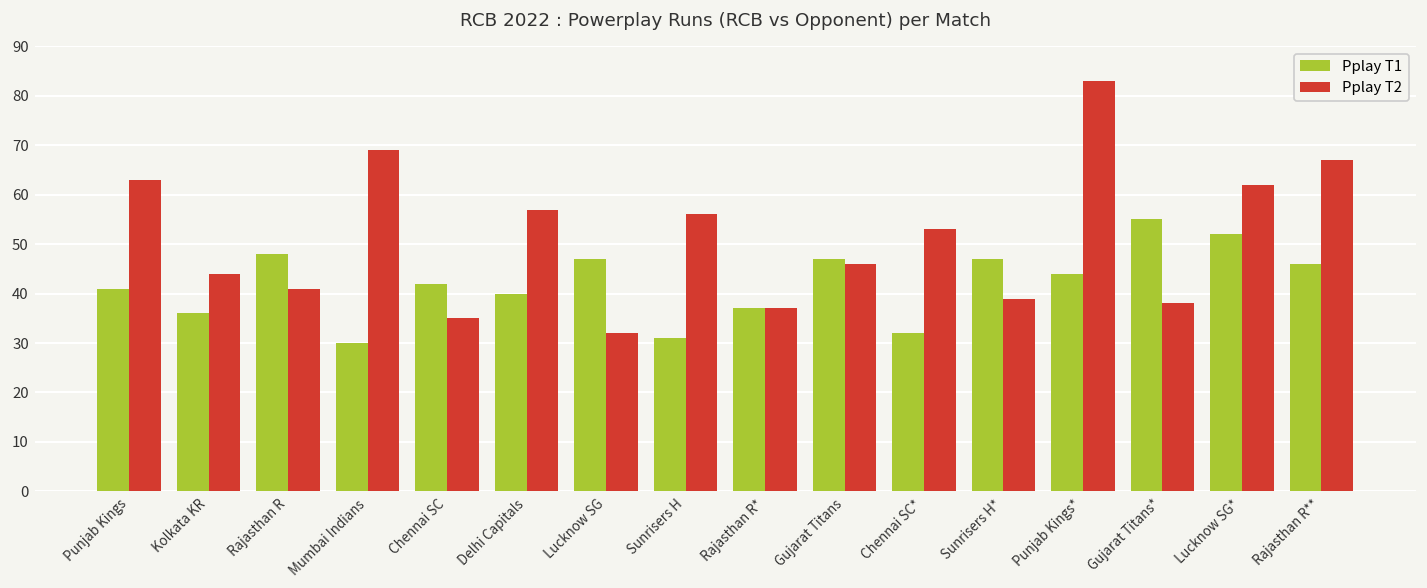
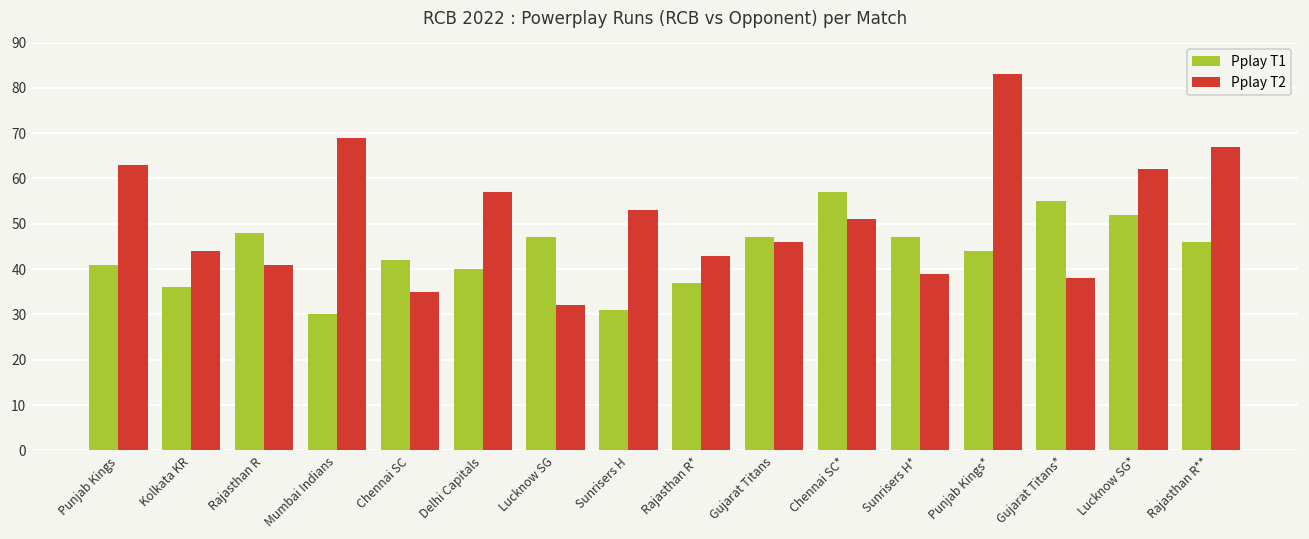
Pplay T2, Sunrisers H: 56 -> 53
Pplay T2, Rajasthan R*: 37 -> 43
Pplay T1, Chennai SC*: 32 -> 57
Pplay T2, Chennai SC*: 53 -> 51
